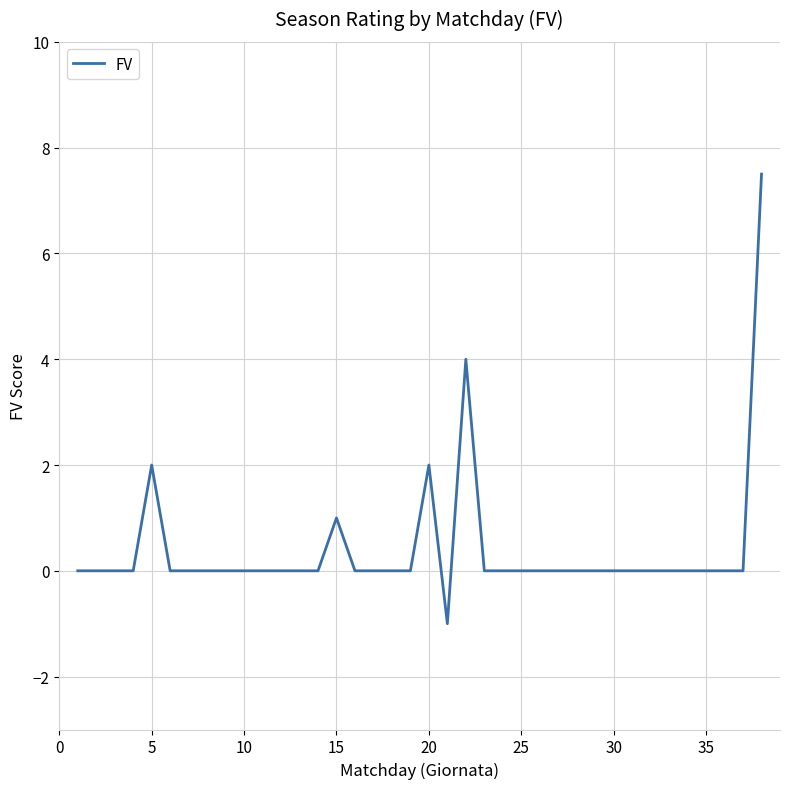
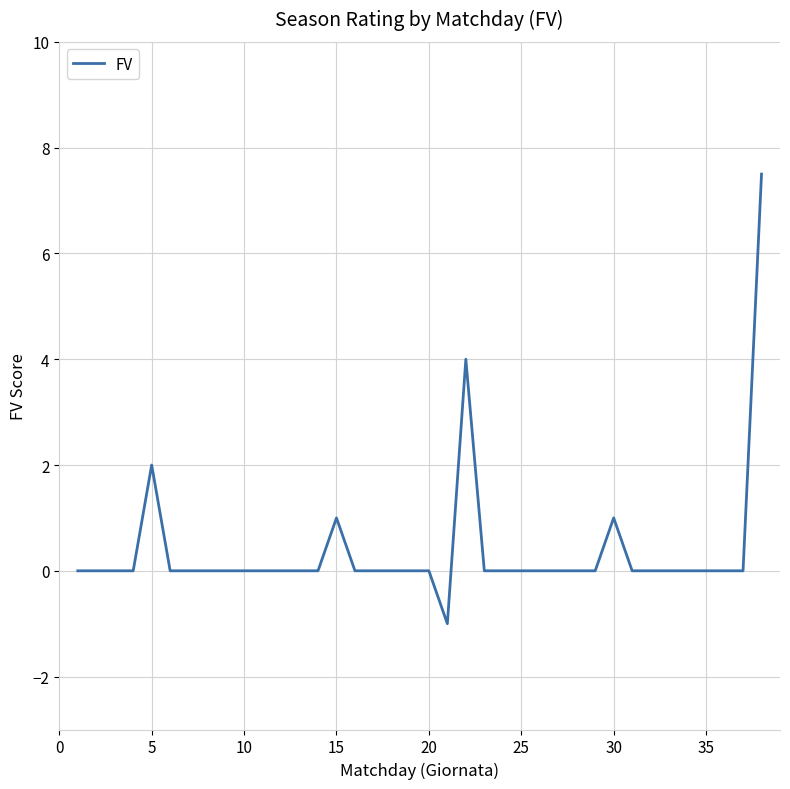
20: 2 -> 0
30: 0 -> 1
